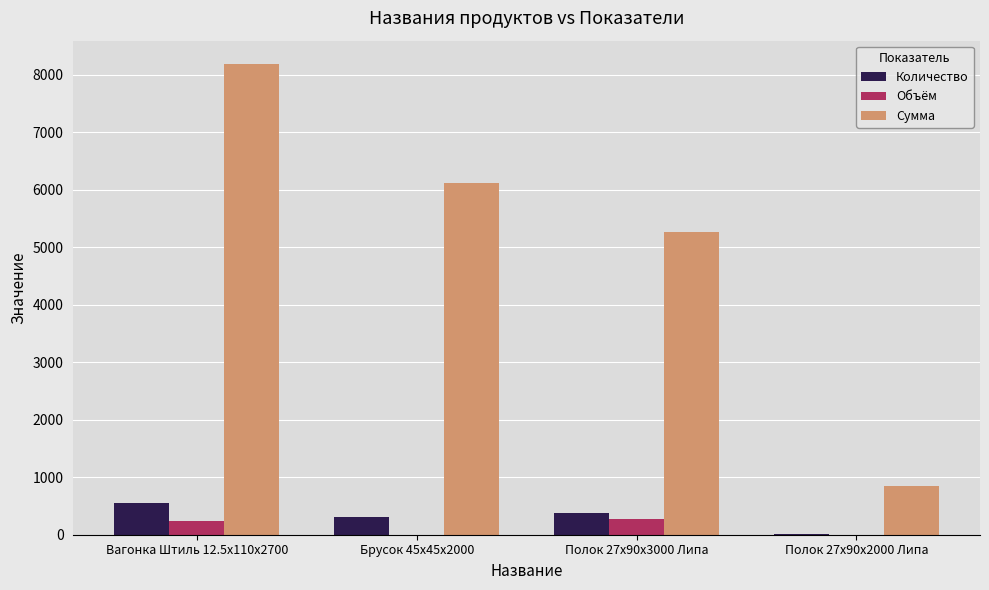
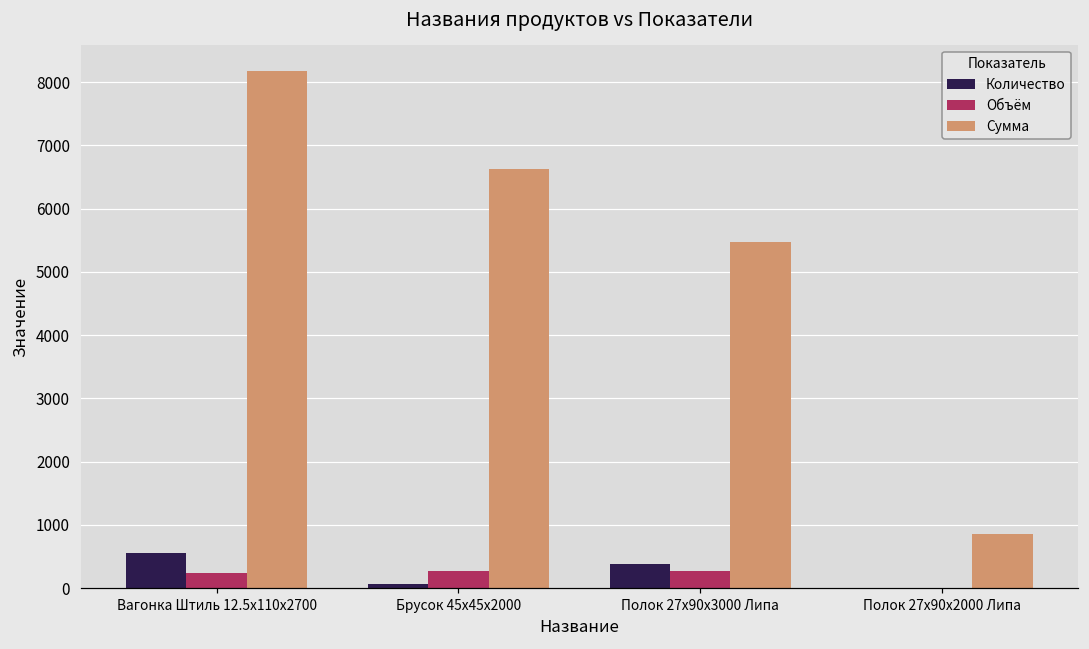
Количество, Брусок 45x45x2000: 300 -> 100
Объём, Брусок 45x45x2000: 0 -> 300
Сумма, Брусок 45x45x2000: 6100 -> 6600
Сумма, Полок 27x90x3000 Липа: 5300 -> 5500
